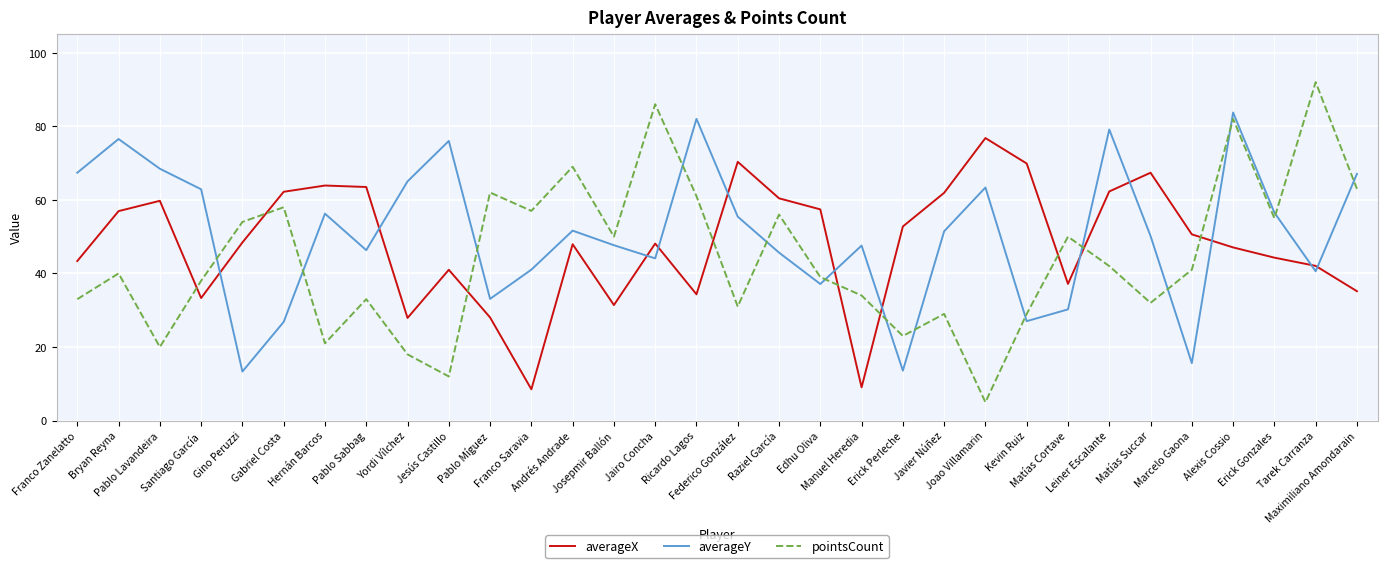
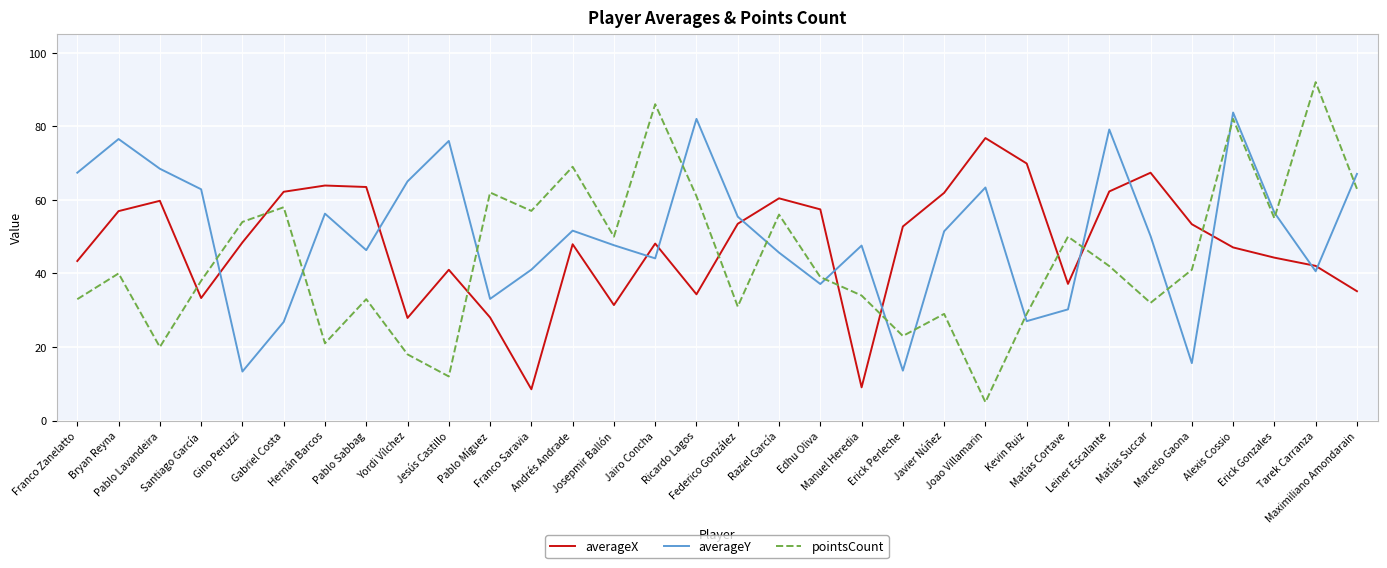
averageX, Federico González: 70 -> 53
averageX, Marcelo Gaona: 51 -> 53
